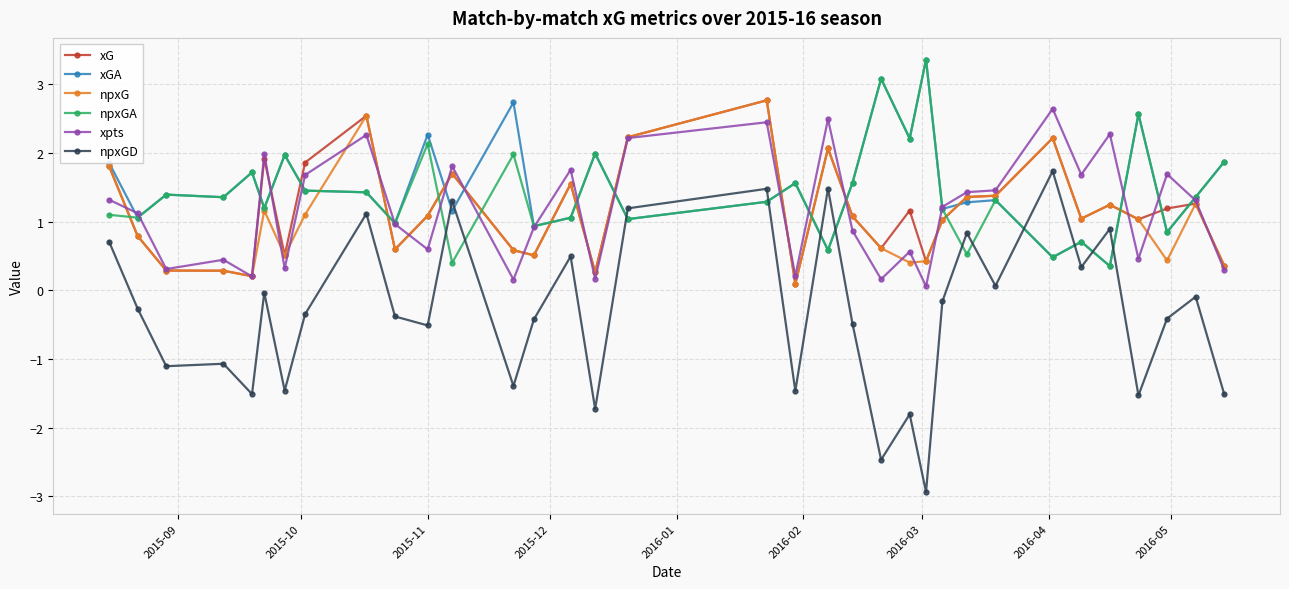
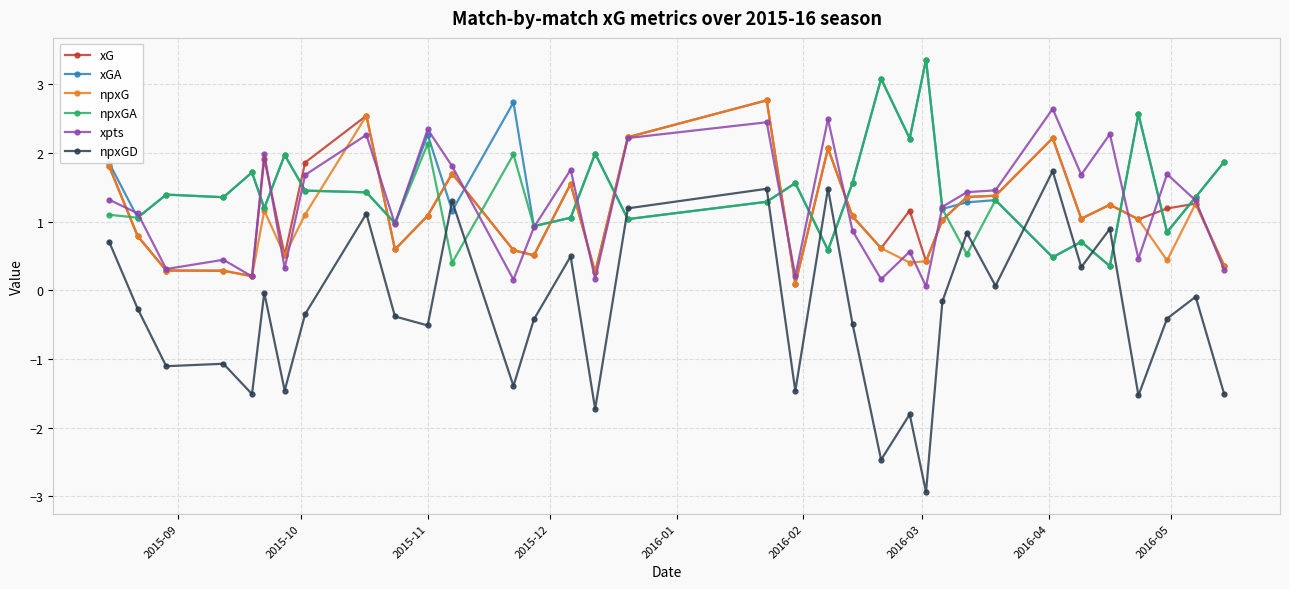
xpts, 2015-11: 0.6 -> 2.3
